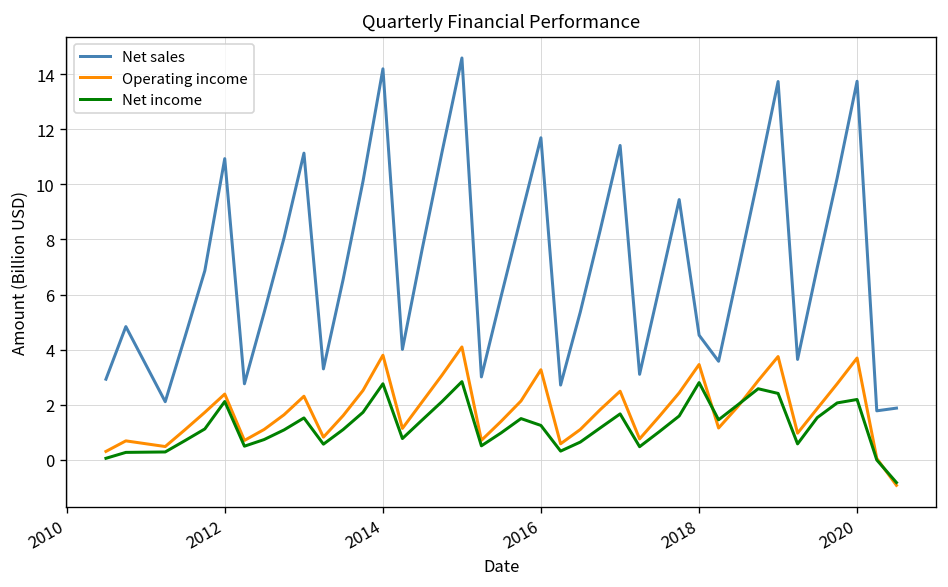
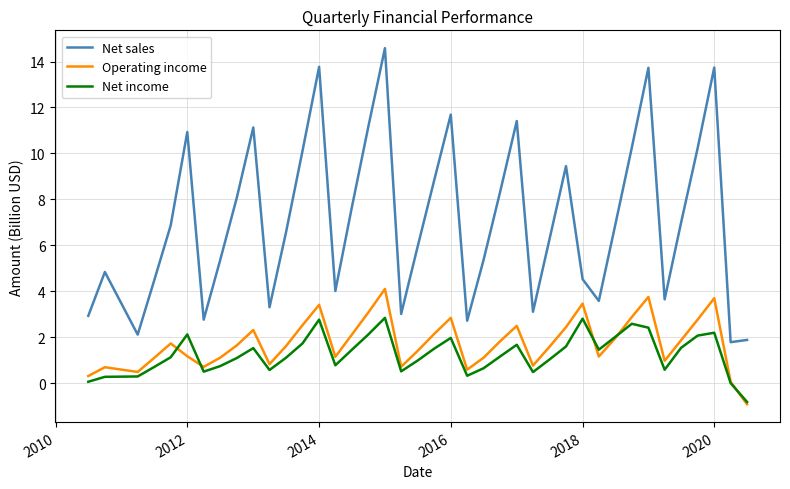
Operating income, 2012: 2.4 -> 1.2
Net sales, 2014: 14.2 -> 13.8
Operating income, 2014: 3.8 -> 3.4
Operating income, 2016: 3.3 -> 2.8
Net income, 2016: 1.3 -> 2.0
